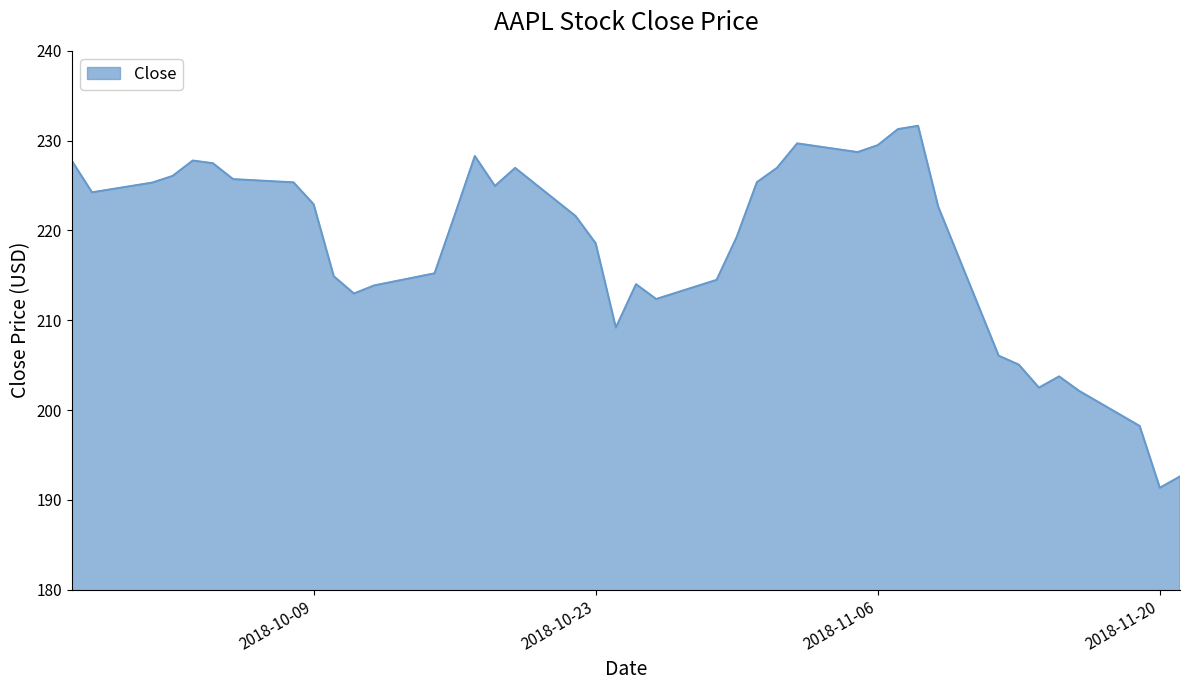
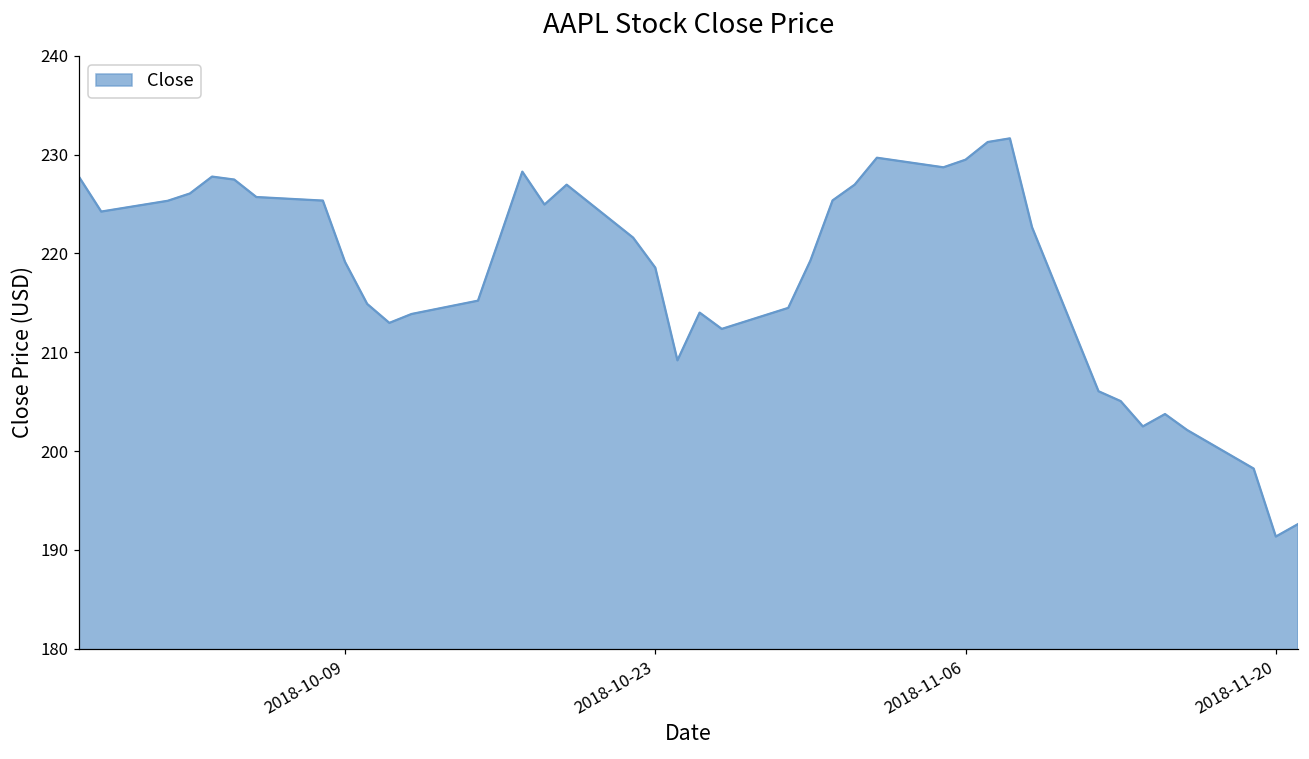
2018-10-09: 223 -> 219
